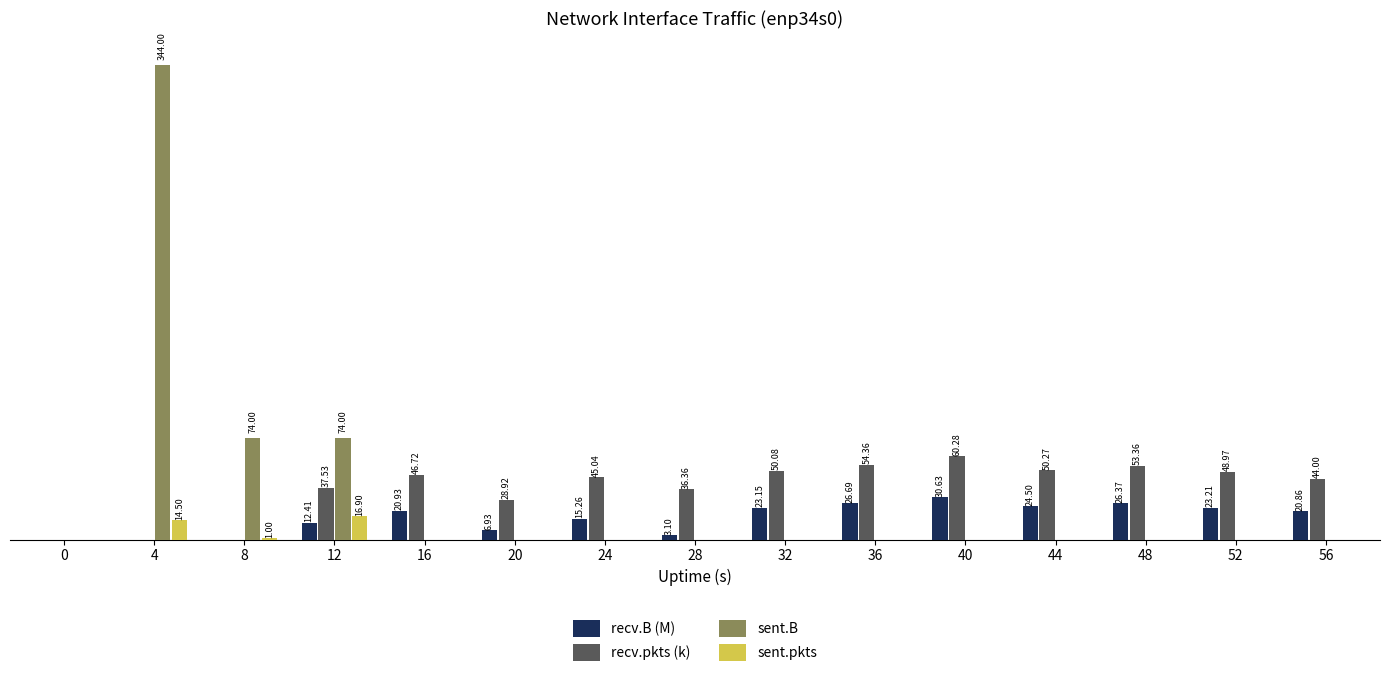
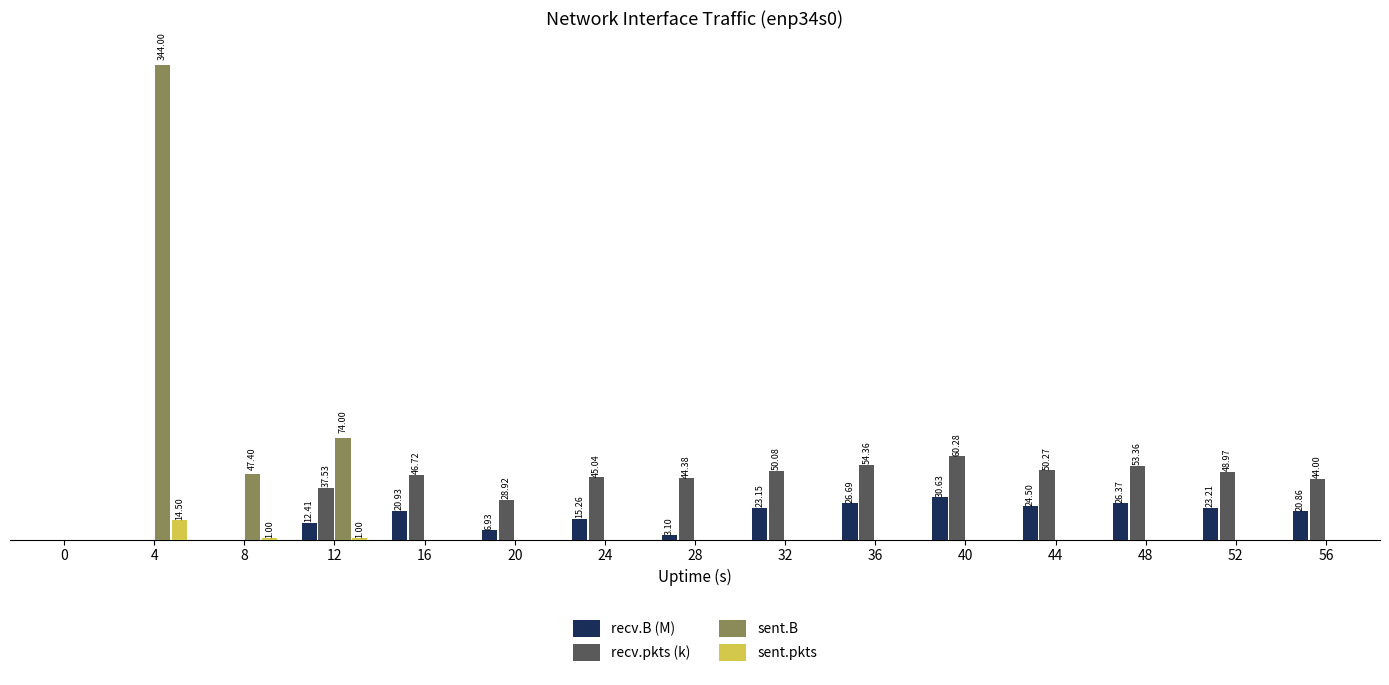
sent.B, 8: 74.00 -> 47.40
sent.pkts, 12: 16.90 -> 1.00
recv.pkts (k), 28: 36.36 -> 44.38
